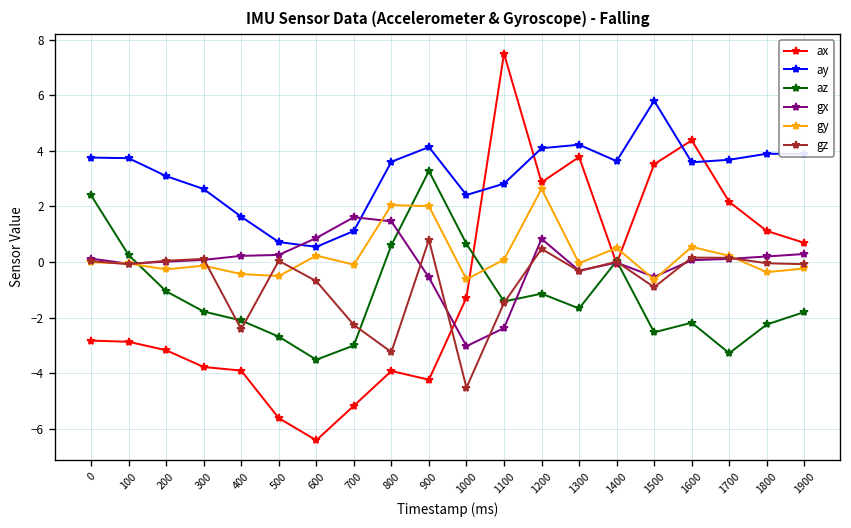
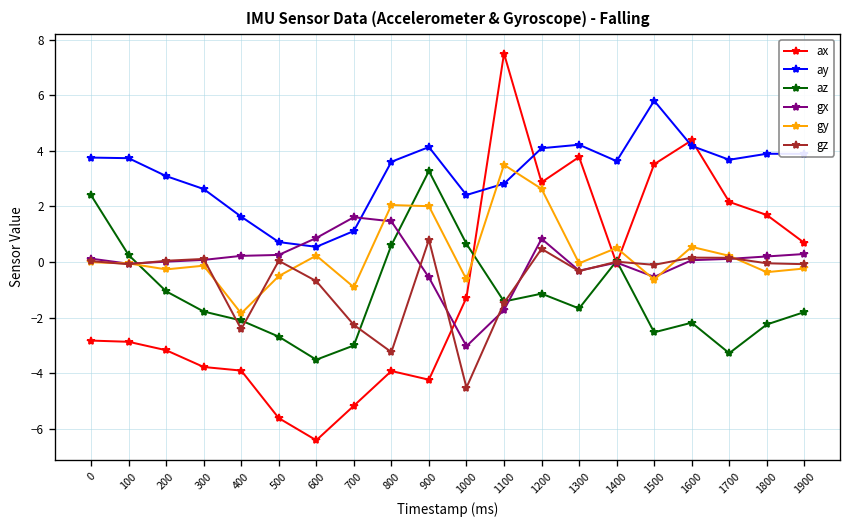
gy, 400: -0.4 -> -1.9
gy, 700: -0.1 -> -0.9
gx, 1100: -2.4 -> -1.7
gy, 1100: 0.1 -> 3.5
gz, 1500: -0.9 -> -0.1
ay, 1600: 3.6 -> 4.2
ax, 1800: 1.1 -> 1.7
